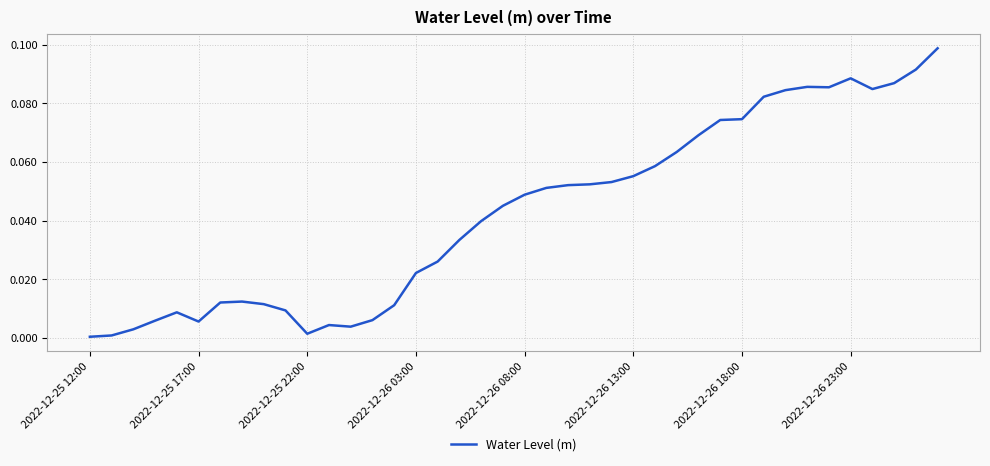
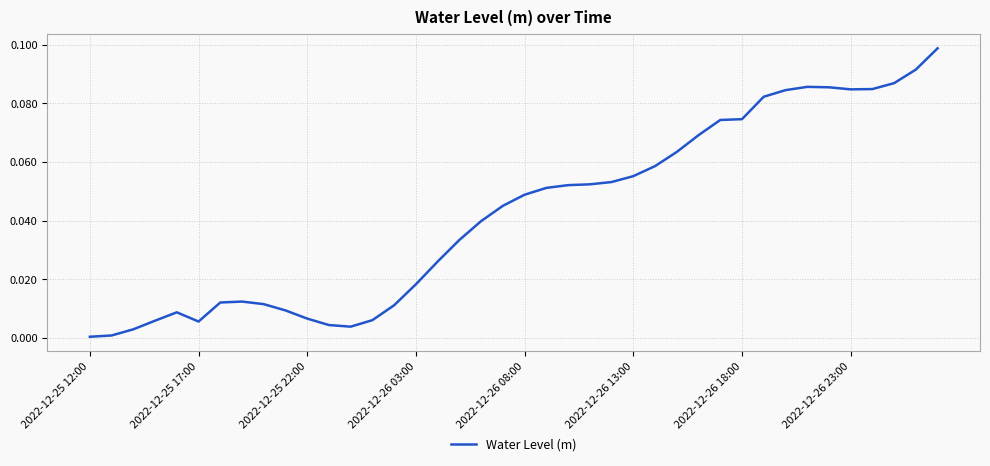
2022-12-25 22:00: 0.001 -> 0.007
2022-12-26 03:00: 0.022 -> 0.018
2022-12-26 23:00: 0.089 -> 0.085
